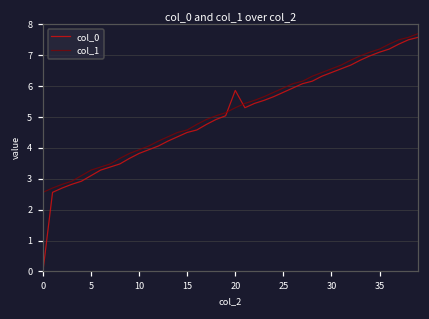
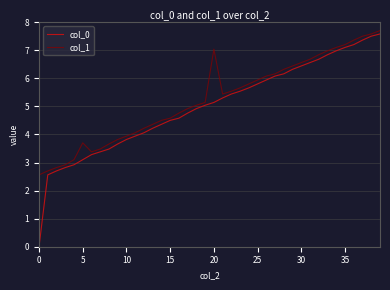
col_1, 5: 3.3 -> 3.7
col_0, 20: 5.9 -> 5.1
col_1, 20: 5.3 -> 7.0
